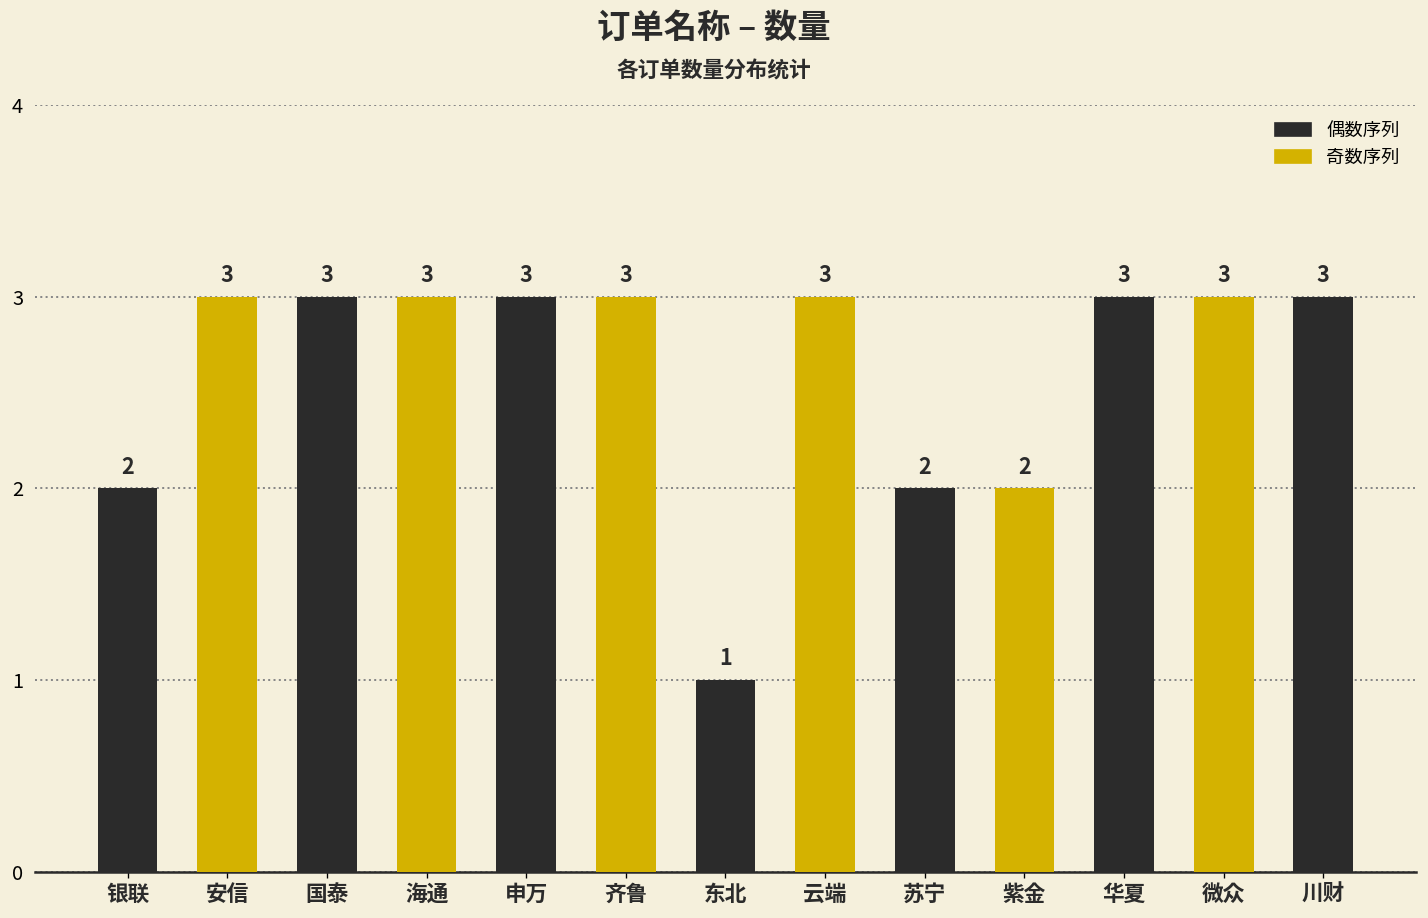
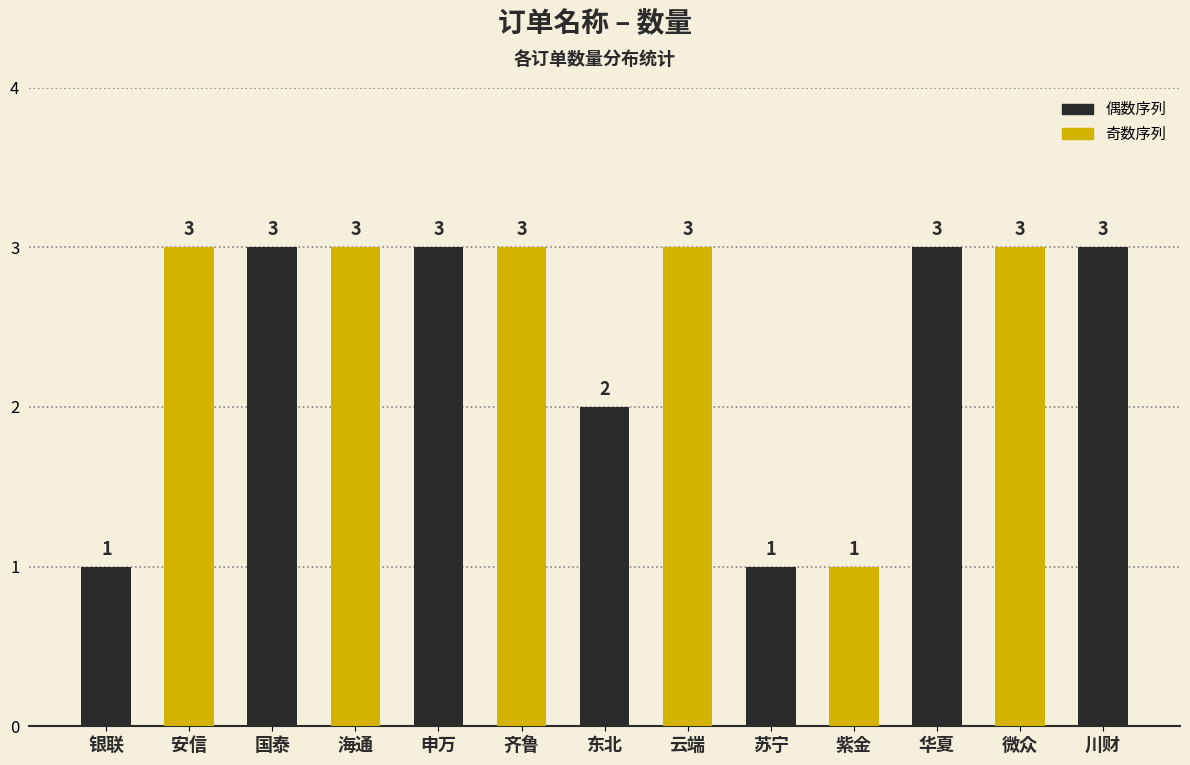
银联: 2 -> 1
东北: 1 -> 2
苏宁: 2 -> 1
紫金: 2 -> 1
